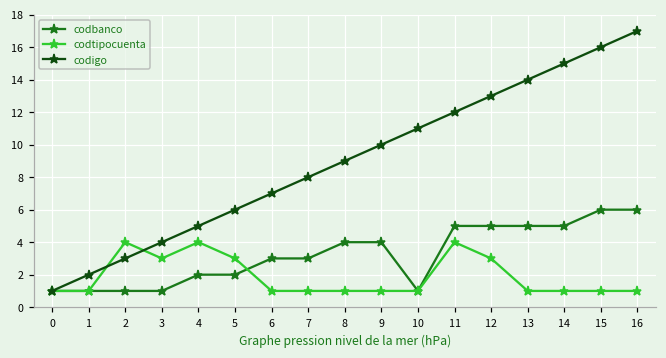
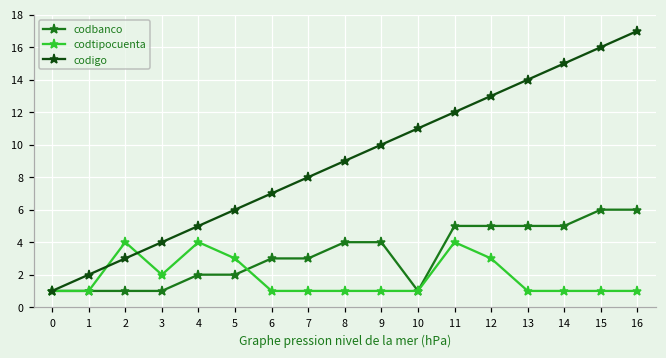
codtipocuenta, 3: 3 -> 2
